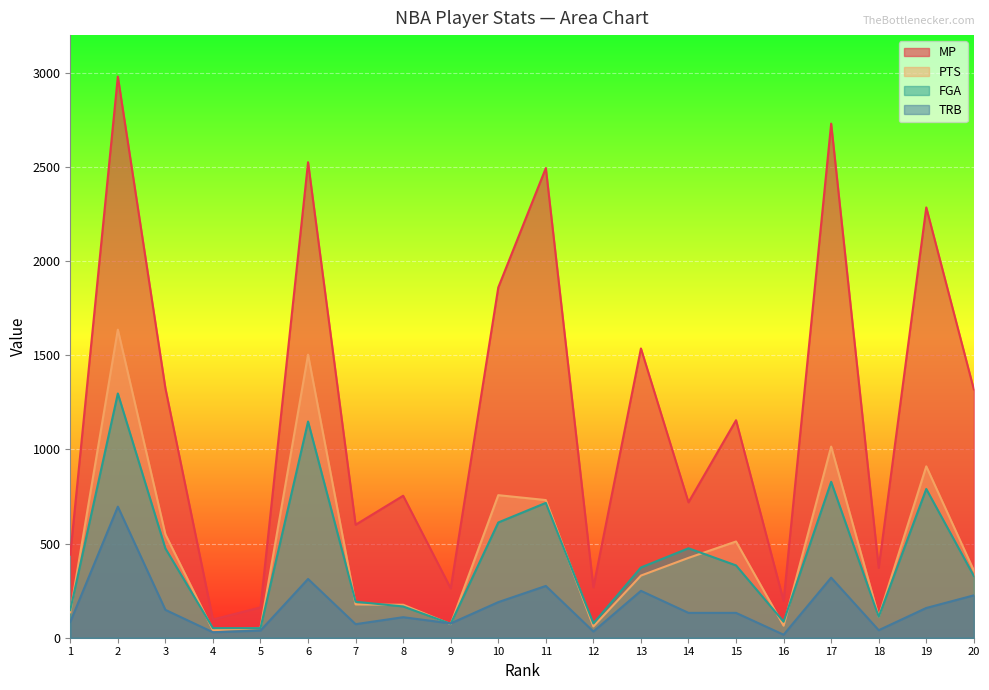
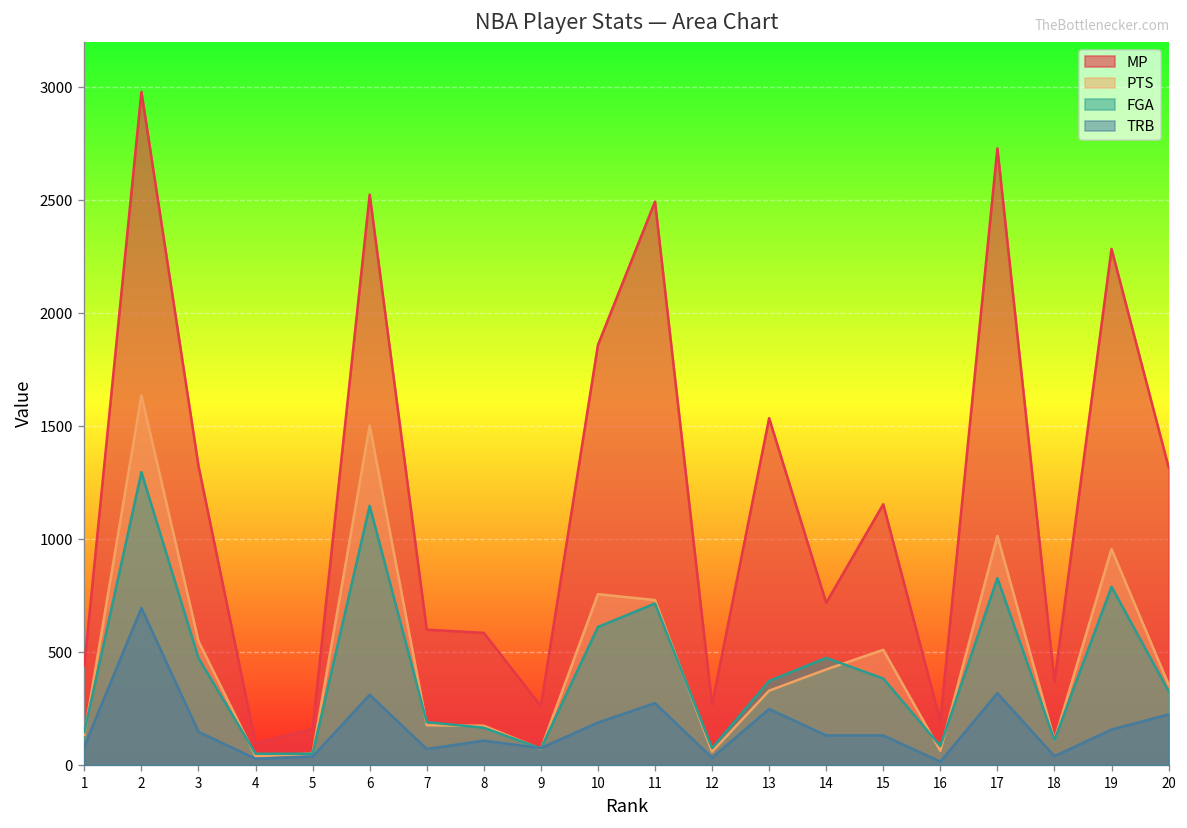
MP, 8: 750 -> 590
PTS, 19: 910 -> 960
